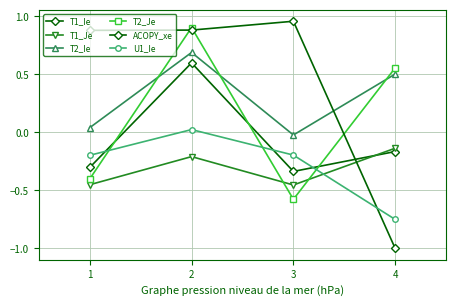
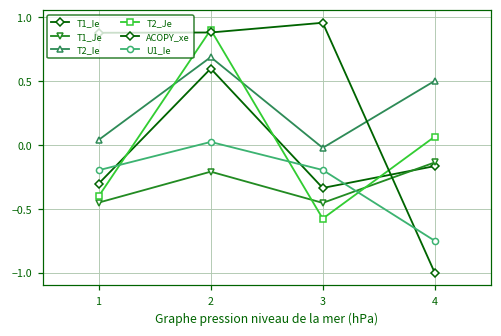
T2_Je, 4: 0.56 -> 0.07
